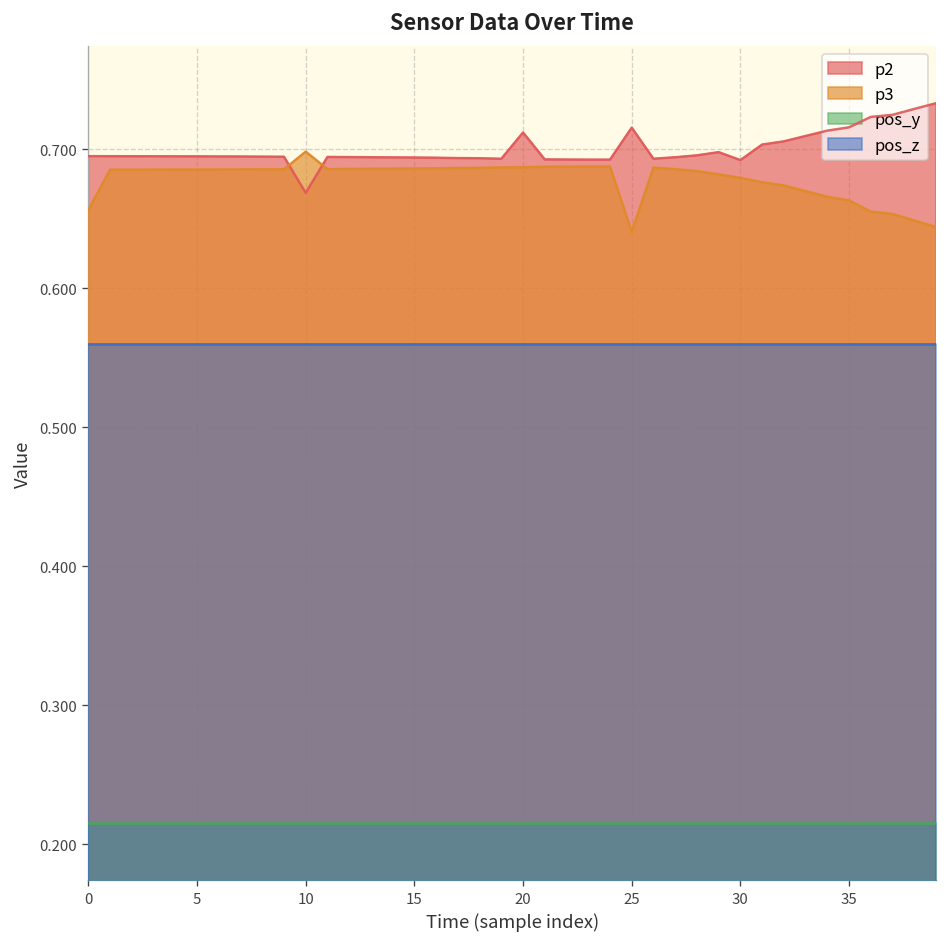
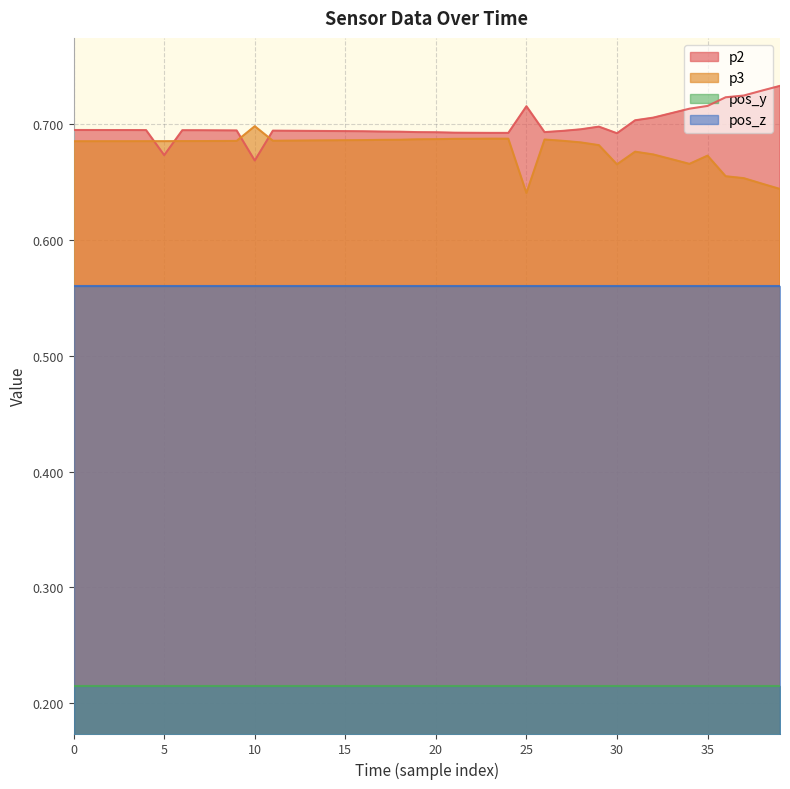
p3, 0: 0.656 -> 0.685
p2, 5: 0.695 -> 0.673
p2, 20: 0.712 -> 0.693
p3, 30: 0.679 -> 0.665
p3, 35: 0.663 -> 0.673
